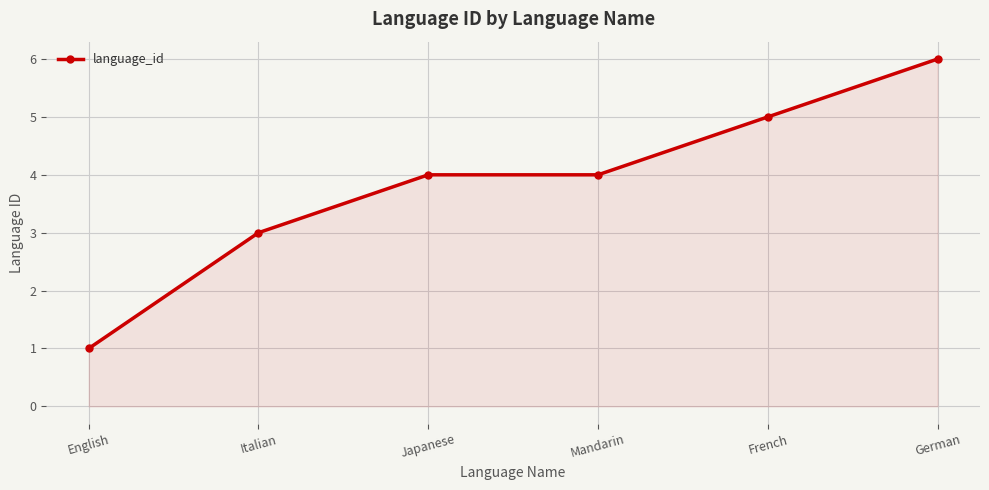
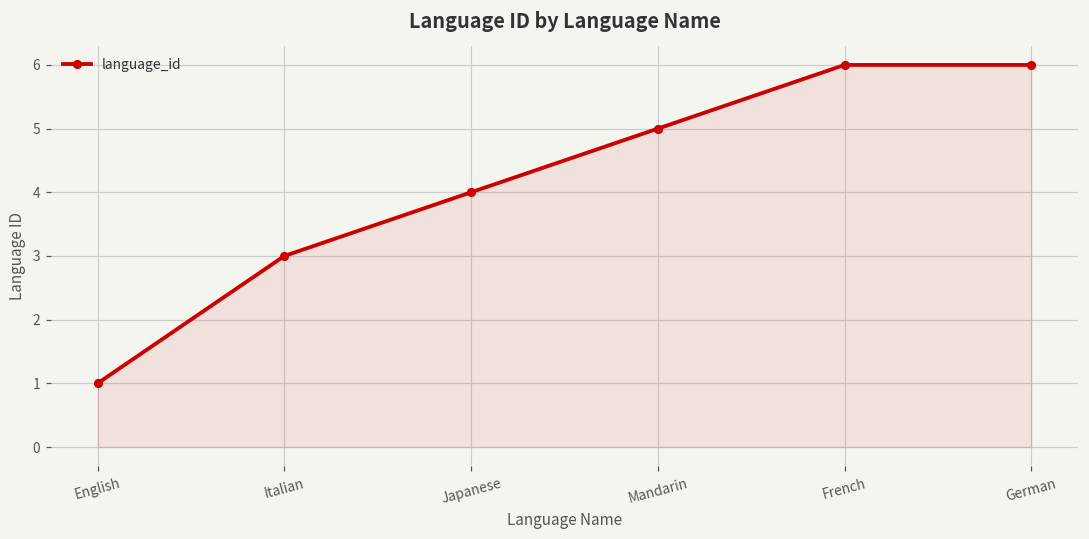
Mandarin: 4 -> 5
French: 5 -> 6
